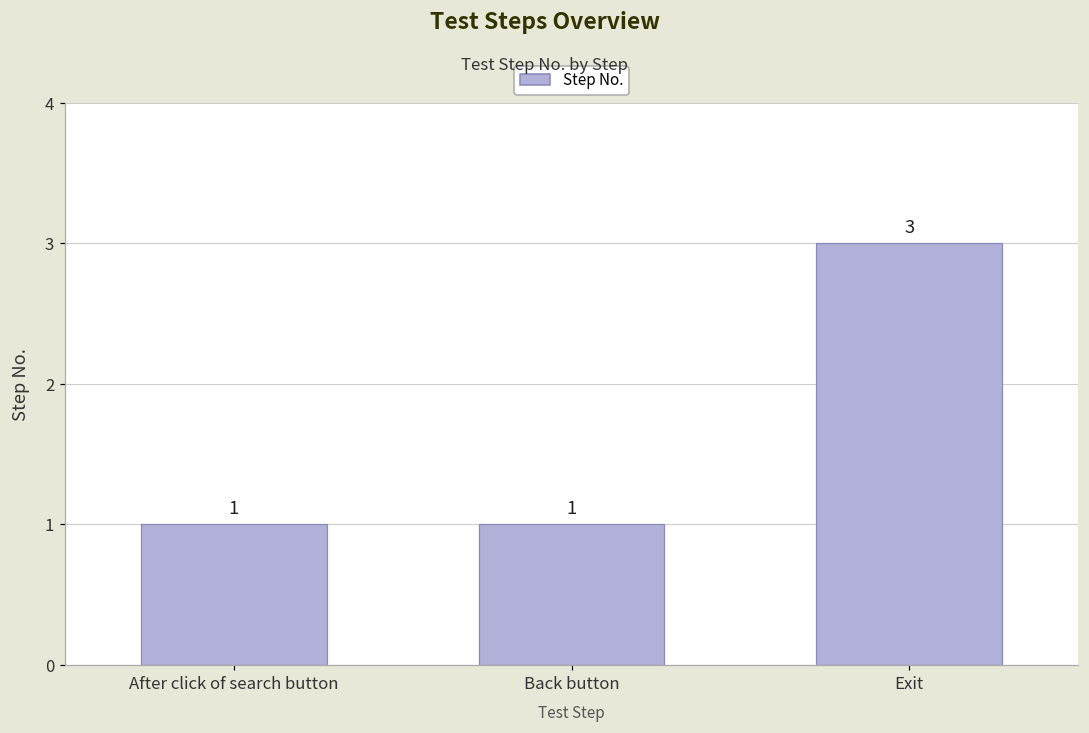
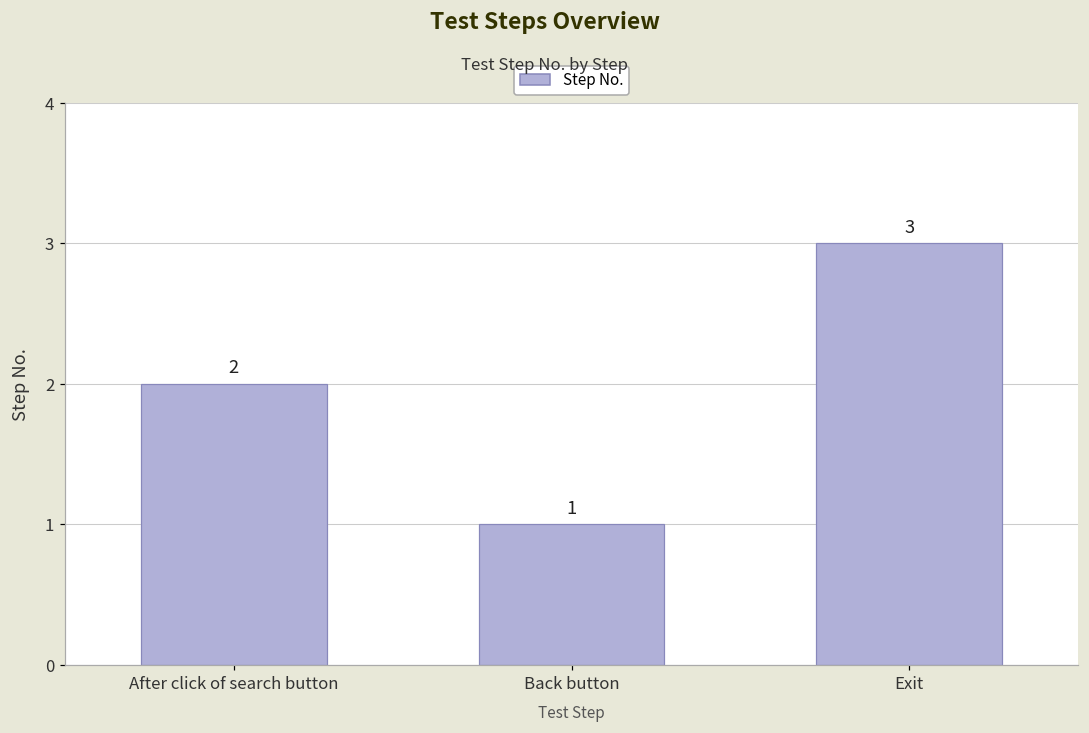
After click of search button: 1 -> 2
